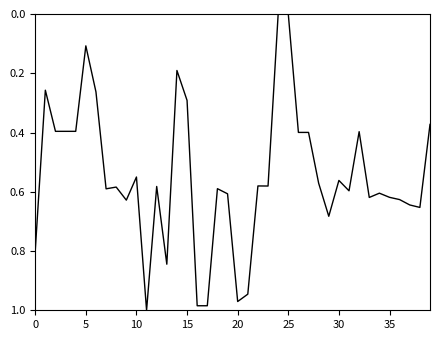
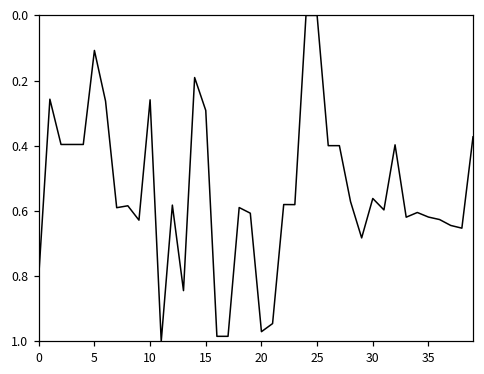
10: 0.55 -> 0.26
